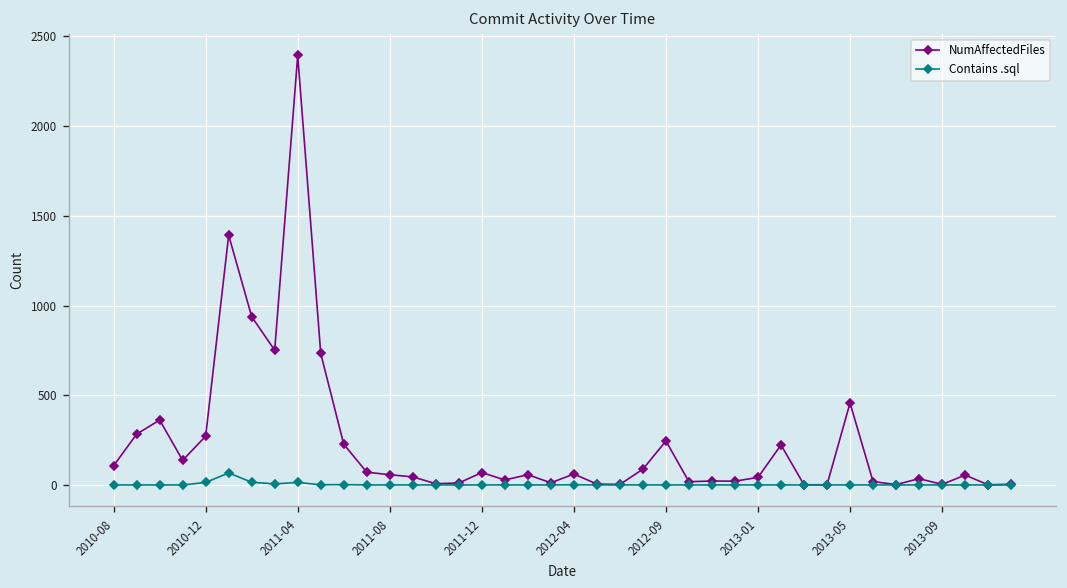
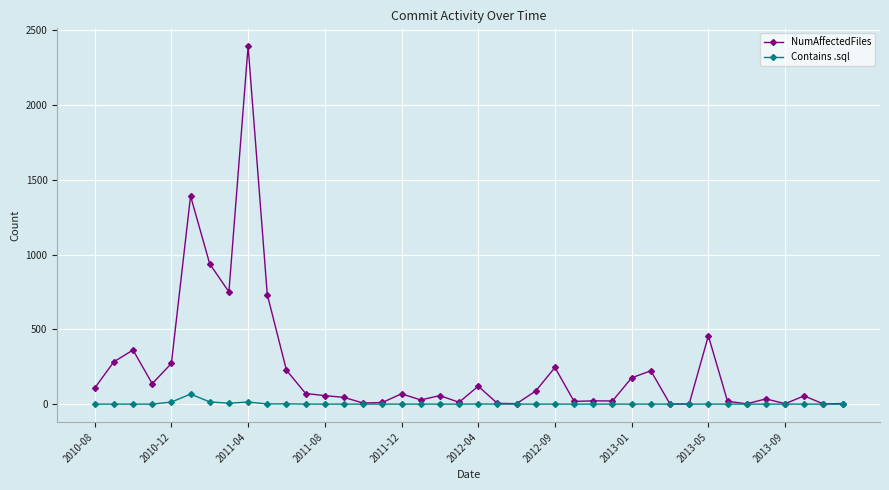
NumAffectedFiles, 2012-04: 60 -> 120
NumAffectedFiles, 2013-01: 40 -> 180
